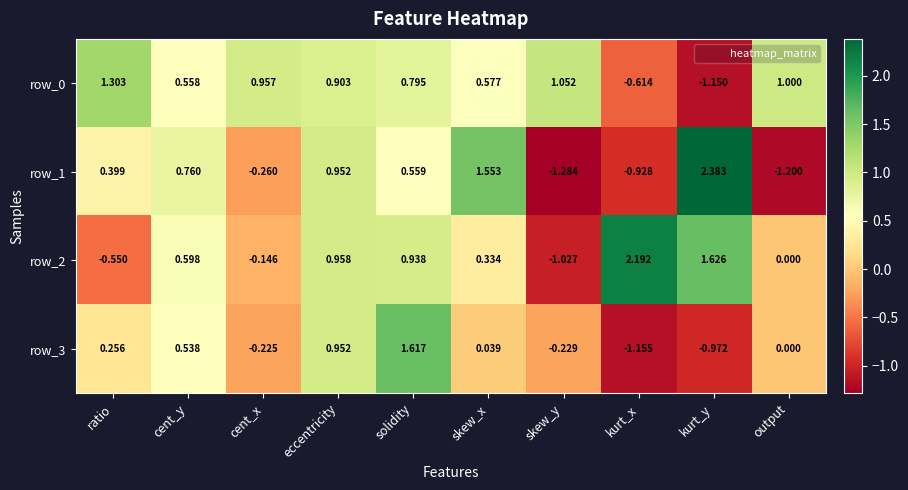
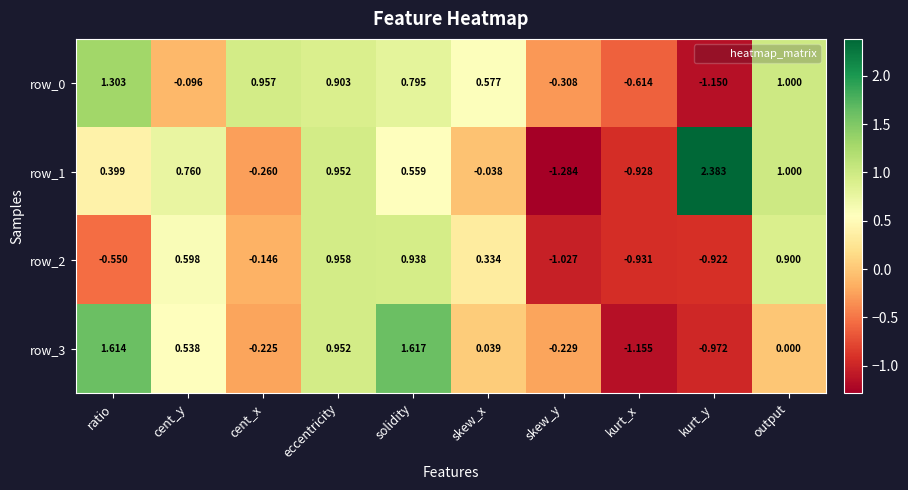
row_0, cent_y: 0.558 -> -0.096
row_0, skew_y: 1.052 -> -0.308
row_1, skew_x: 1.553 -> -0.038
row_1, output: -1.200 -> 1.000
row_2, kurt_x: 2.192 -> -0.931
row_2, kurt_y: 1.626 -> -0.922
row_2, output: 0.000 -> 0.900
row_3, ratio: 0.256 -> 1.614
